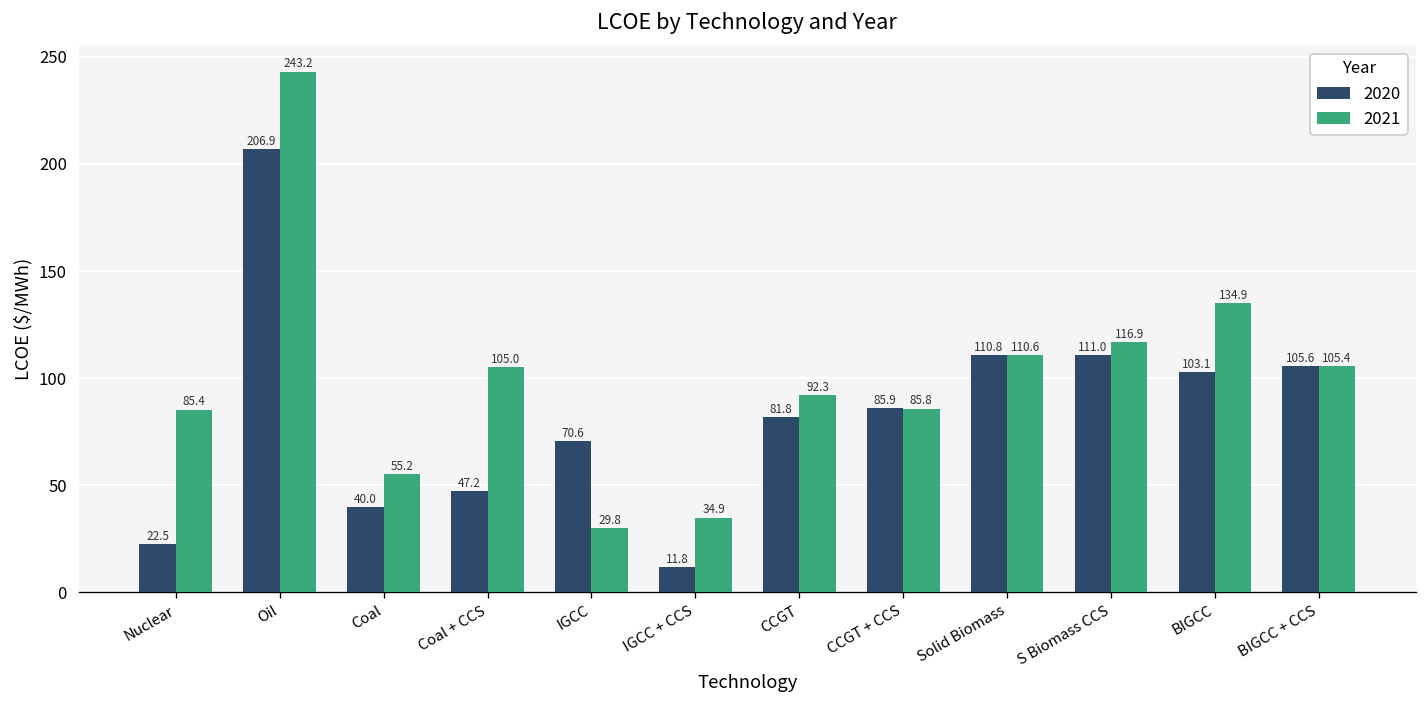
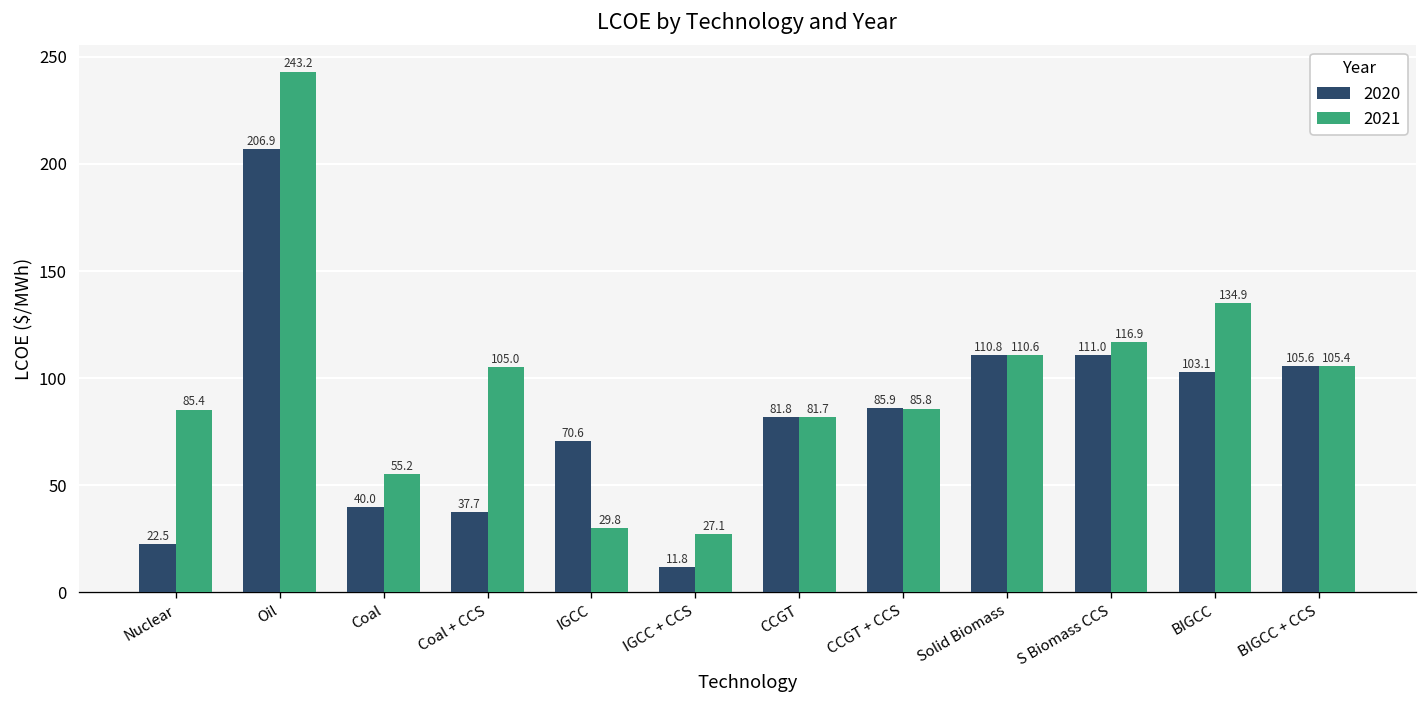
2020, Coal + CCS: 47.2 -> 37.7
2021, IGCC + CCS: 34.9 -> 27.1
2021, CCGT: 92.3 -> 81.7
